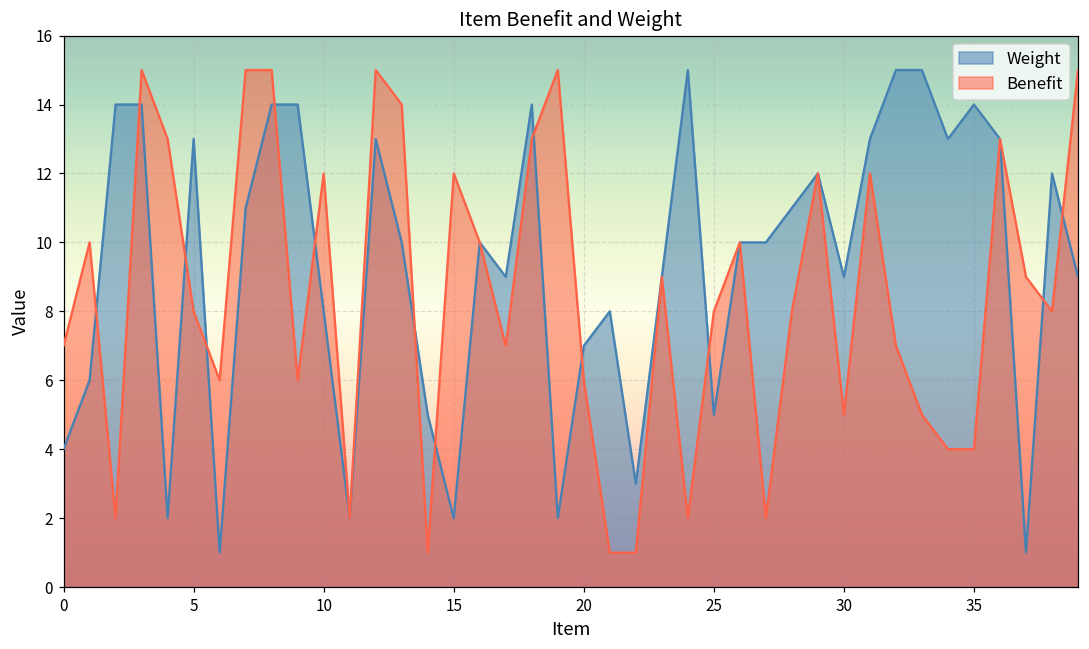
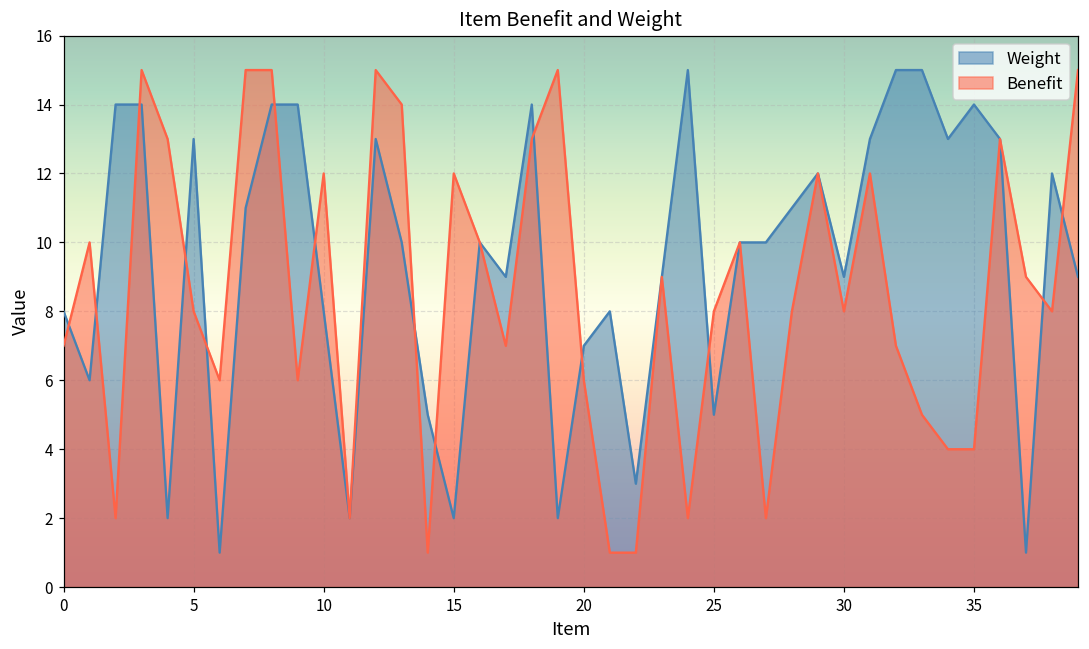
Weight, 0: 4 -> 8
Benefit, 30: 5 -> 8
